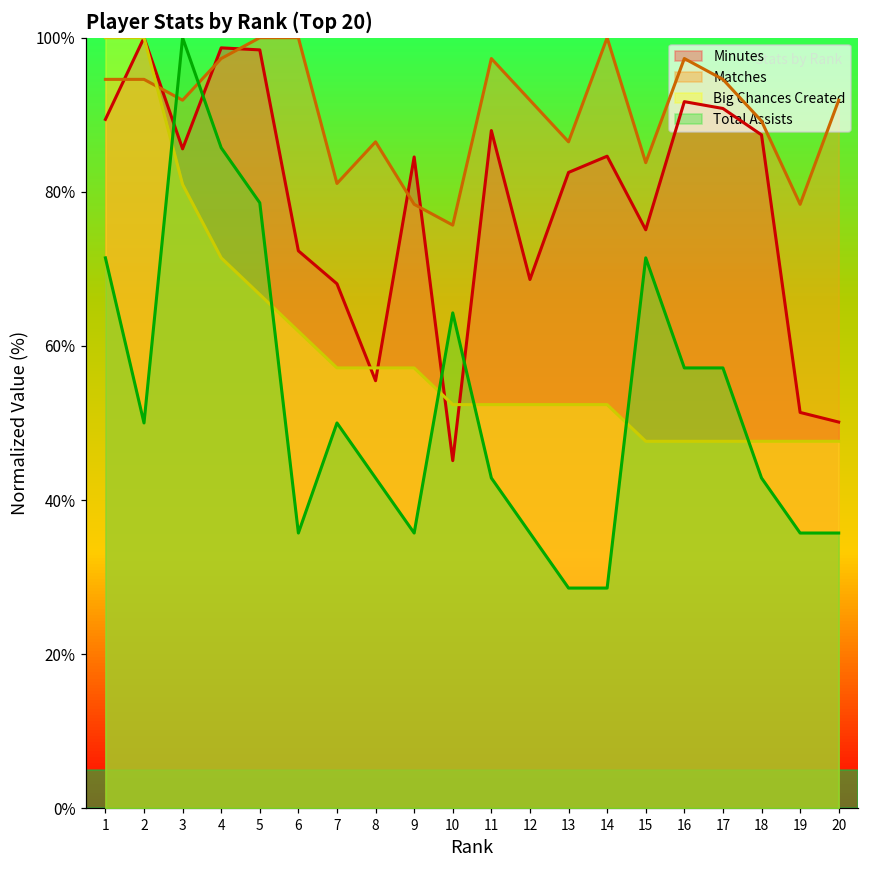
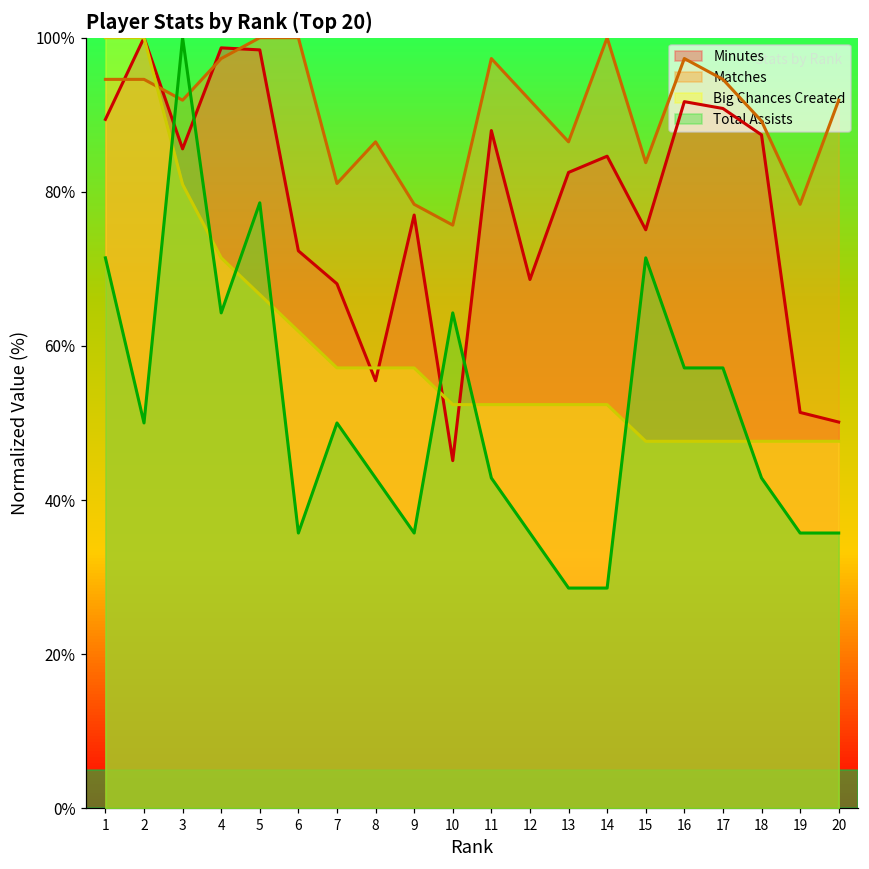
Total Assists, 4: 86% -> 64%
Minutes, 9: 85% -> 77%
